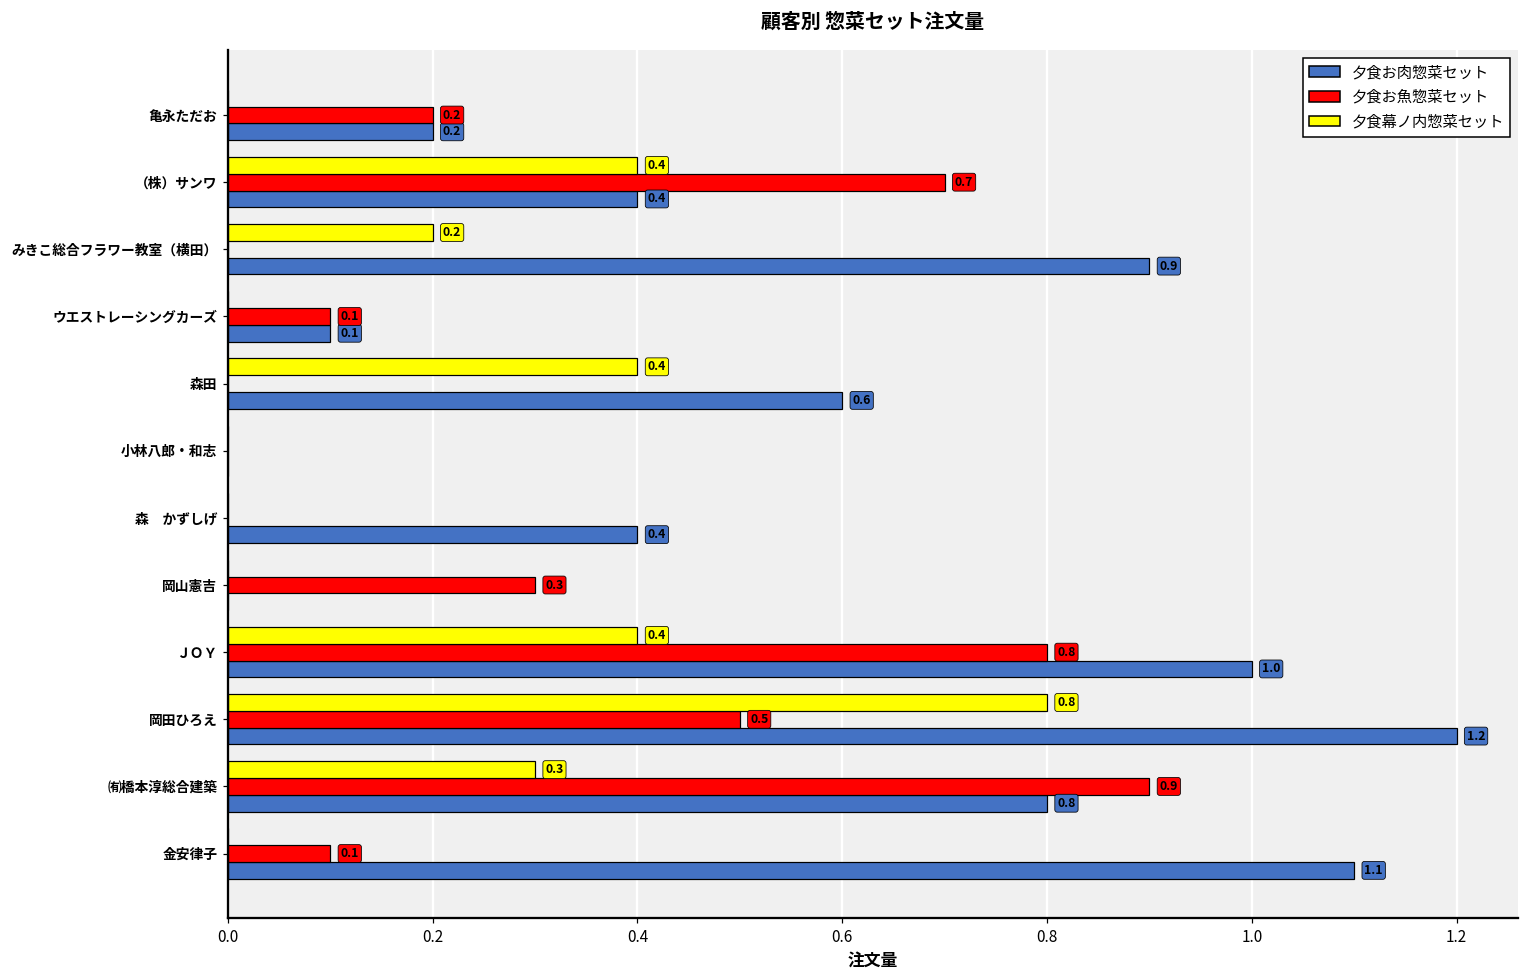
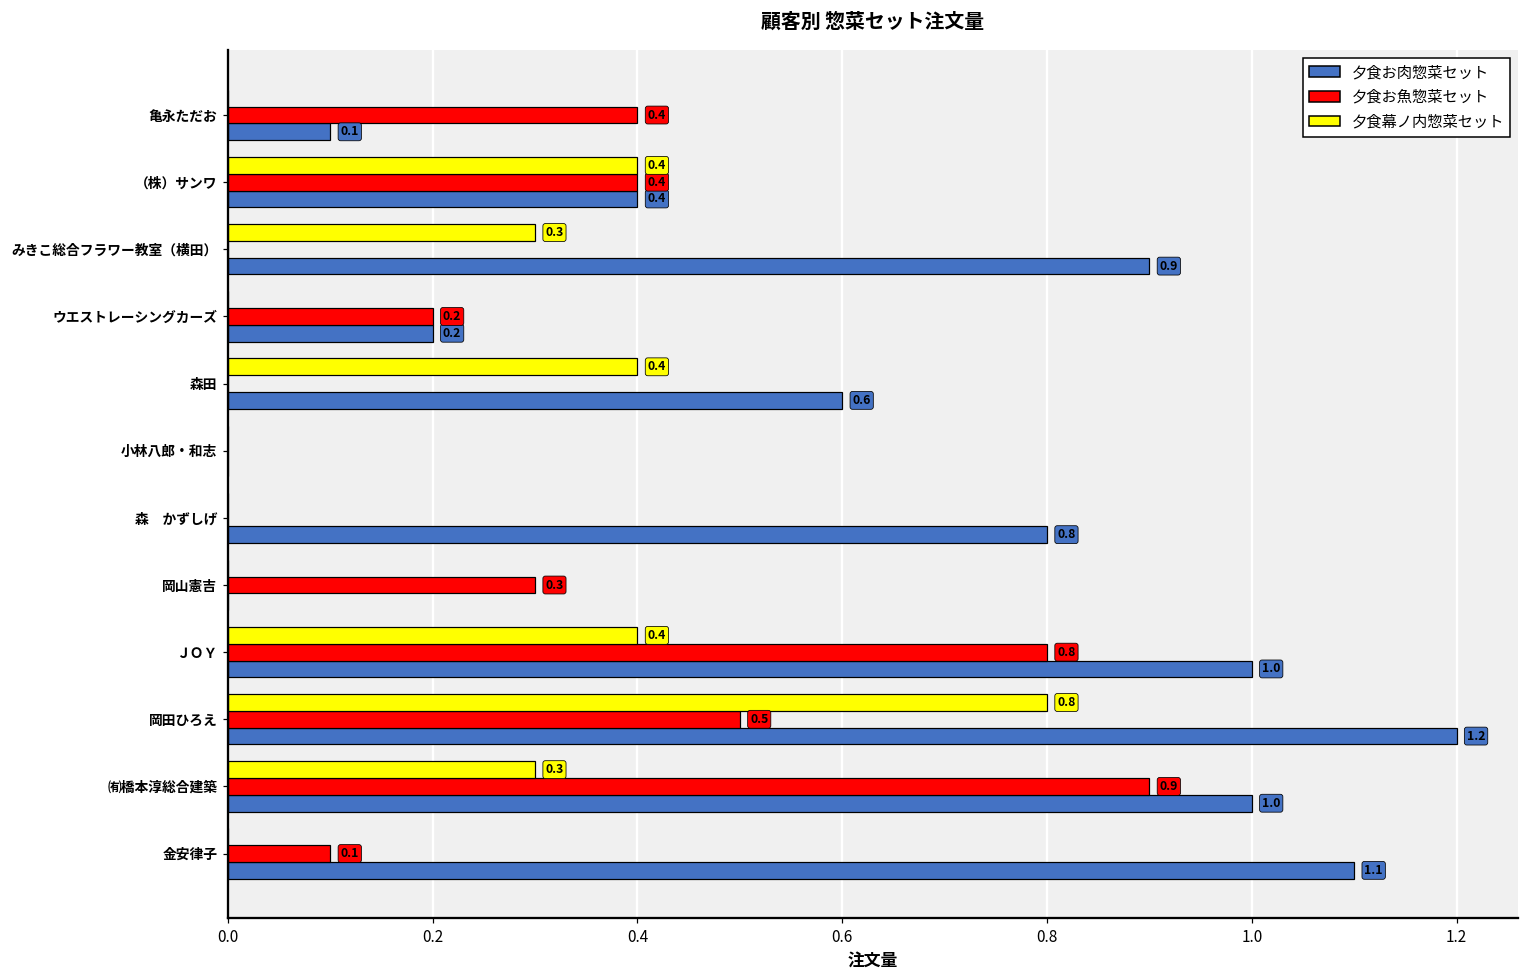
夕食お魚惣菜セット, 亀永ただお: 0.2 -> 0.4
夕食お肉惣菜セット, 亀永ただお: 0.2 -> 0.1
夕食お魚惣菜セット, （株）サンワ: 0.7 -> 0.4
夕食幕ノ内惣菜セット, みきこ総合フラワー教室（横田）: 0.2 -> 0.3
夕食お魚惣菜セット, ウエストレーシングカーズ: 0.1 -> 0.2
夕食お肉惣菜セット, ウエストレーシングカーズ: 0.1 -> 0.2
夕食お肉惣菜セット, 森 かずしげ: 0.4 -> 0.8
夕食お肉惣菜セット, ㈲橋本淳総合建築: 0.8 -> 1.0
